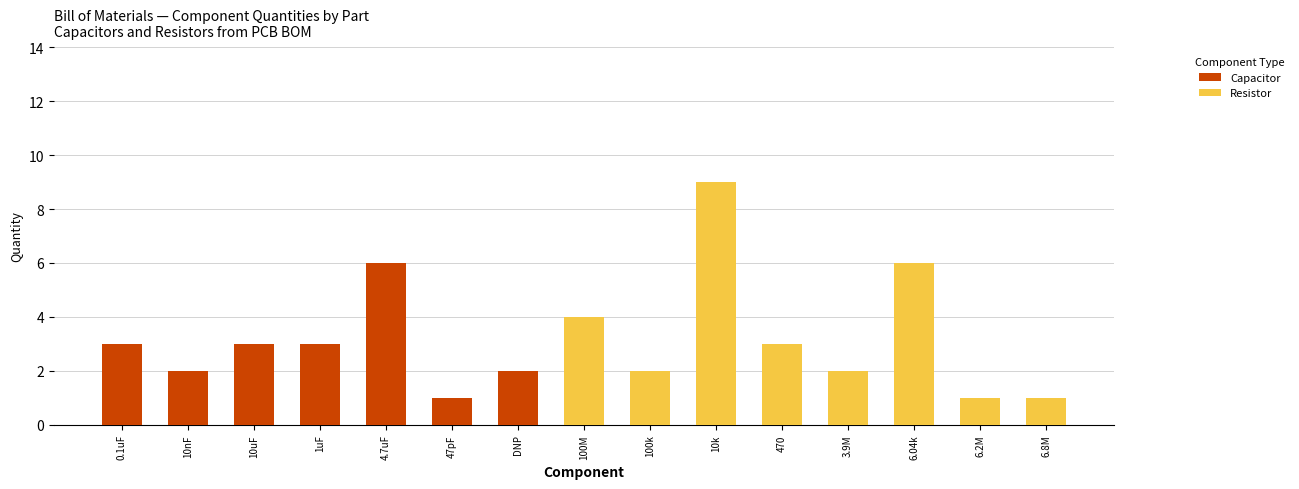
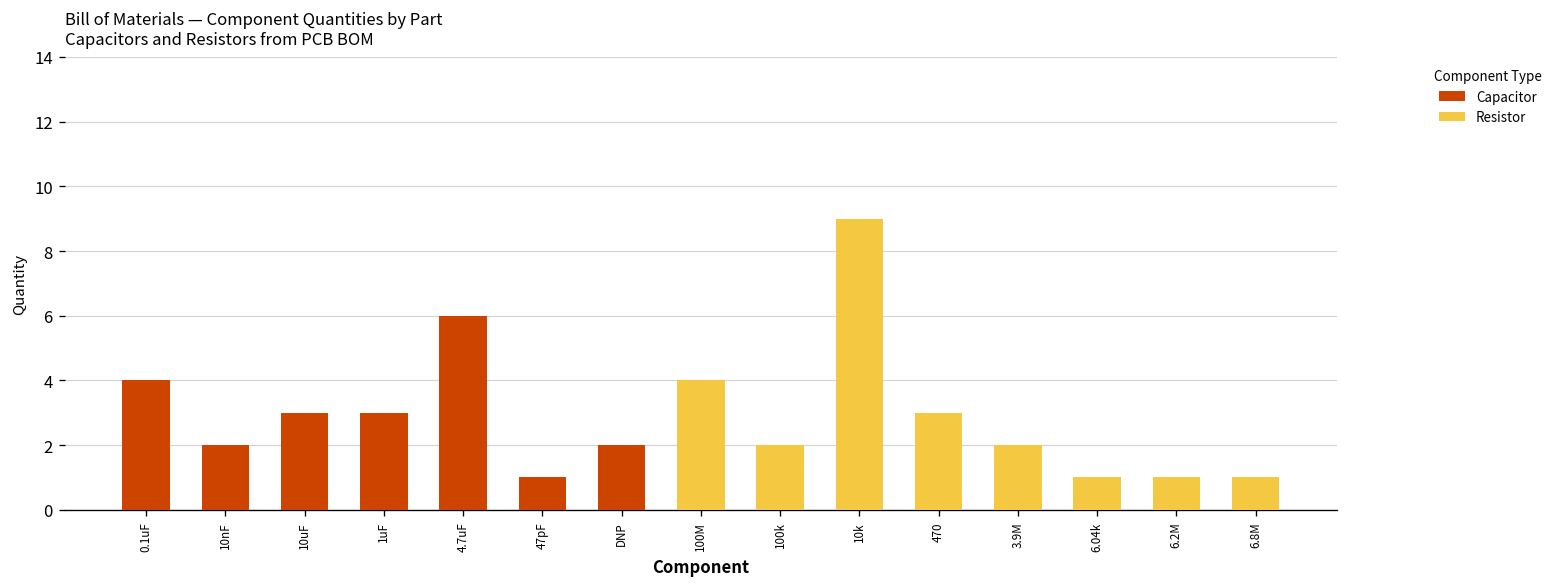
Capacitor, 0.1uF: 3 -> 4
Resistor, 6.04k: 6 -> 1
